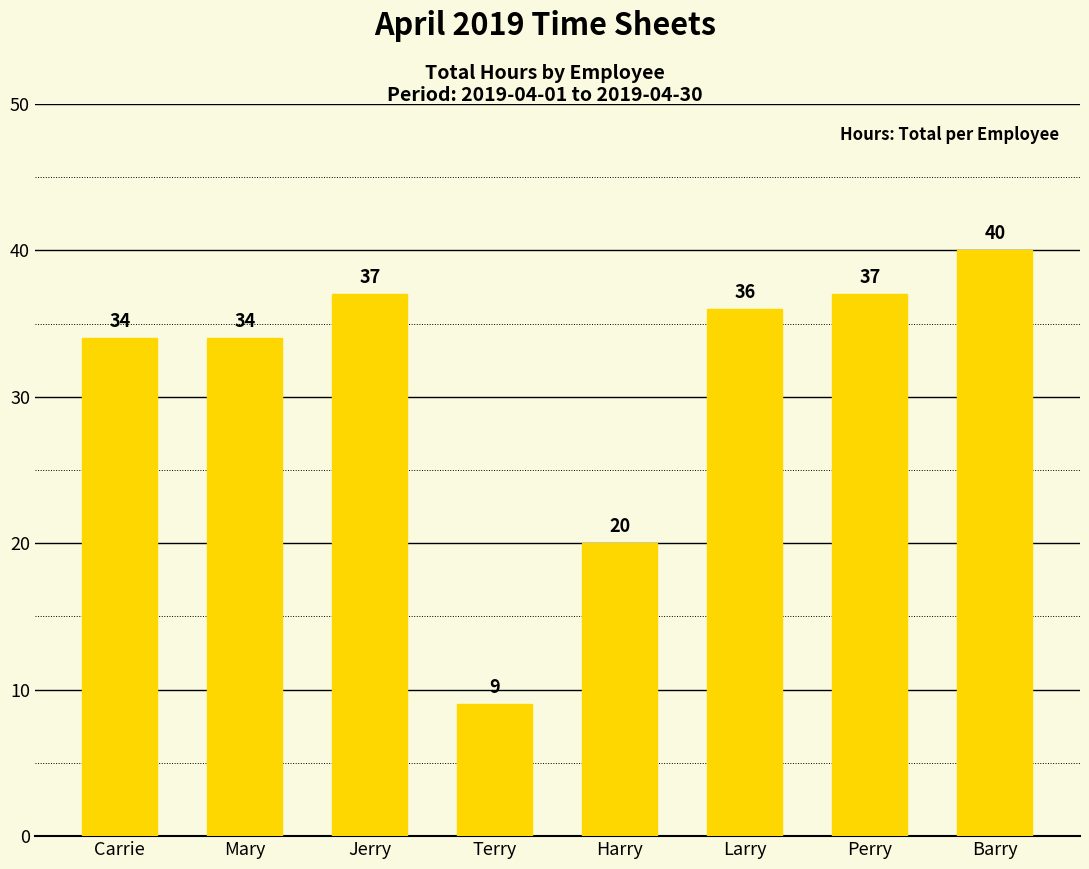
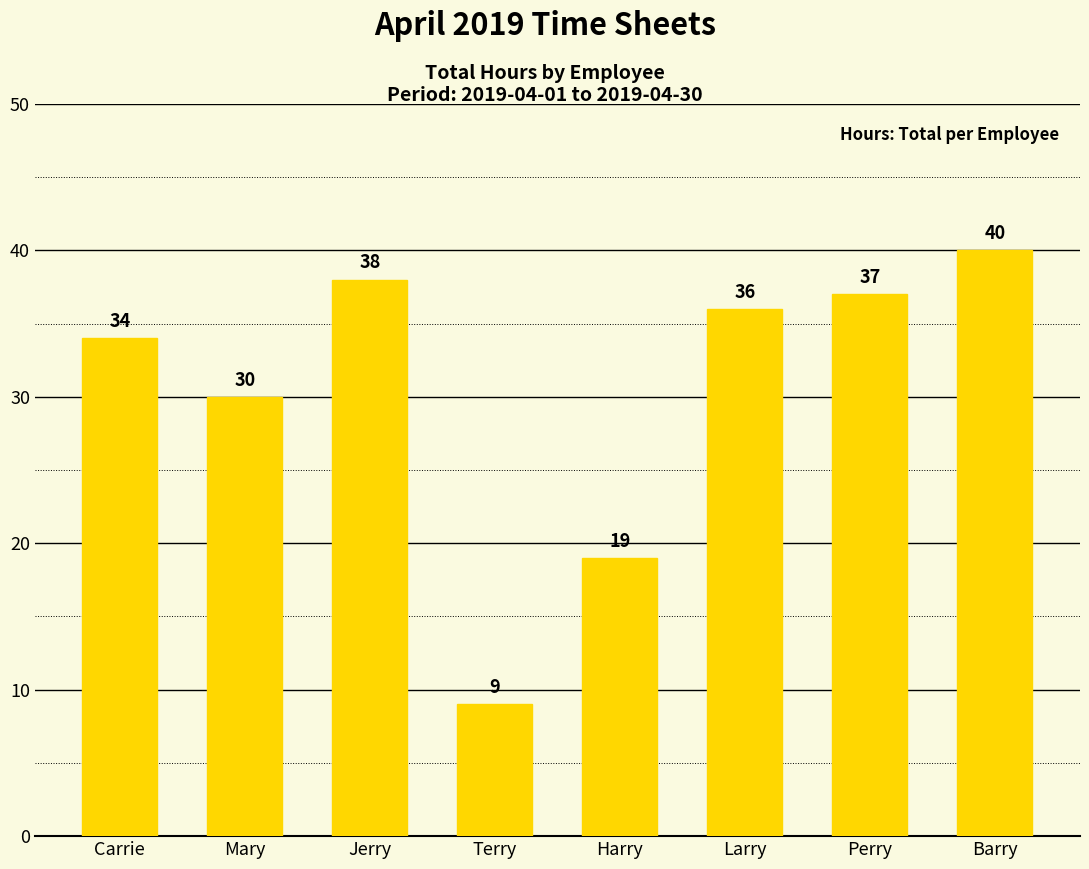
Mary: 34 -> 30
Jerry: 37 -> 38
Harry: 20 -> 19
